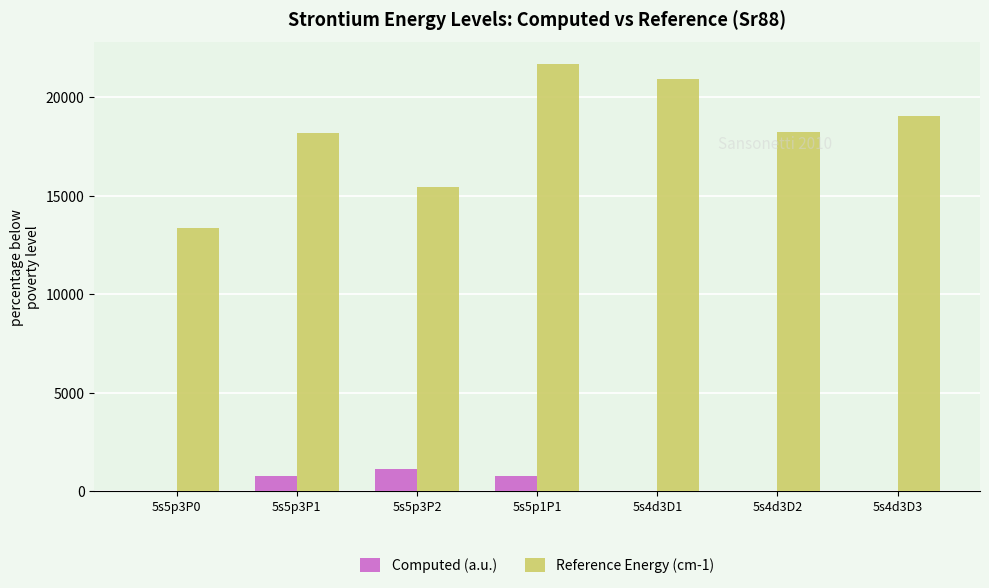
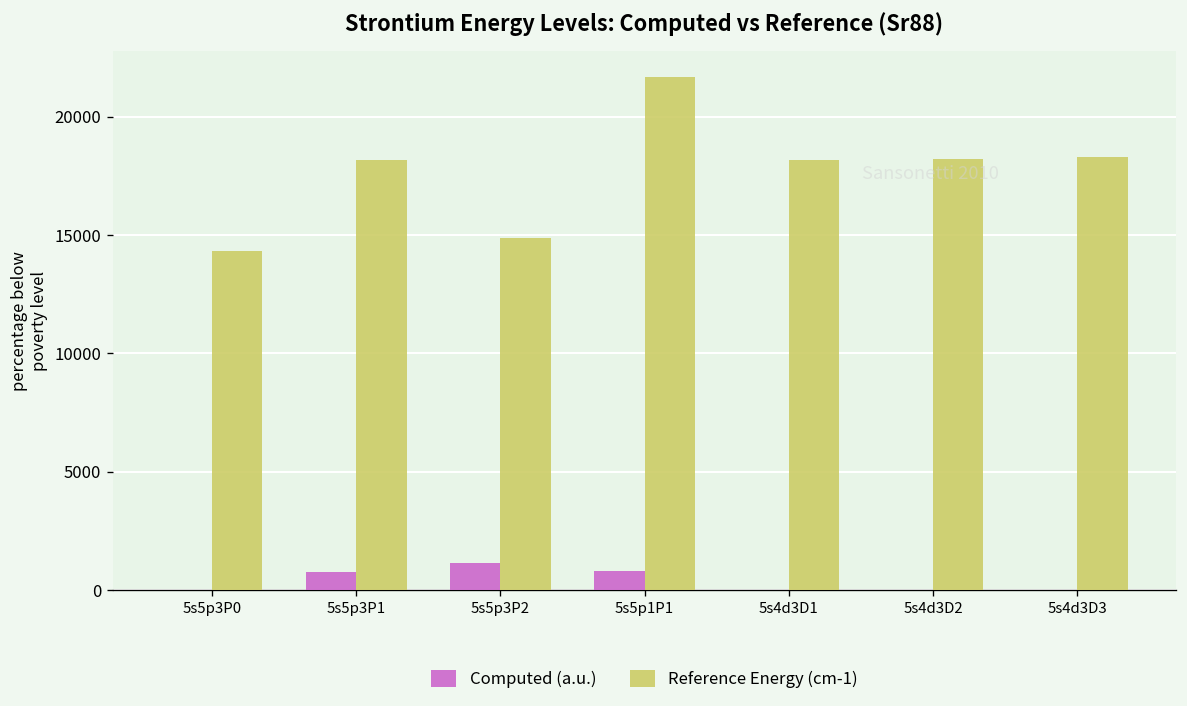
Reference Energy (cm-1), 5s5p3P0: 13300 -> 14300
Reference Energy (cm-1), 5s5p3P2: 15400 -> 14900
Reference Energy (cm-1), 5s4d3D1: 20900 -> 18200
Reference Energy (cm-1), 5s4d3D3: 19100 -> 18300
